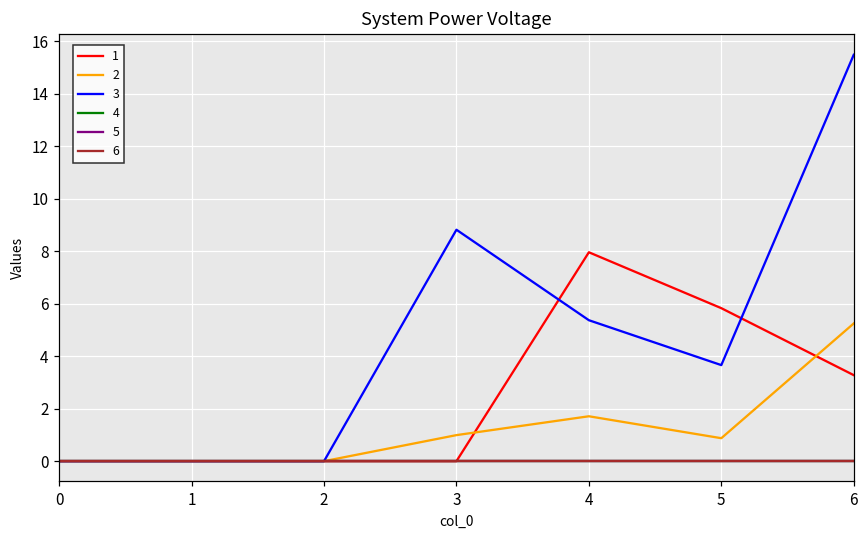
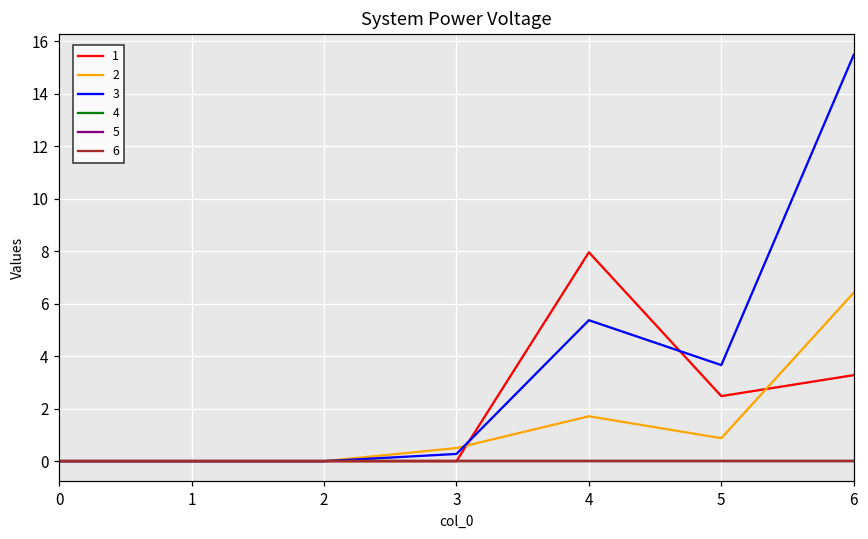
2, 3: 1.0 -> 0.5
3, 3: 8.8 -> 0.3
1, 5: 5.8 -> 2.5
2, 6: 5.2 -> 6.4
